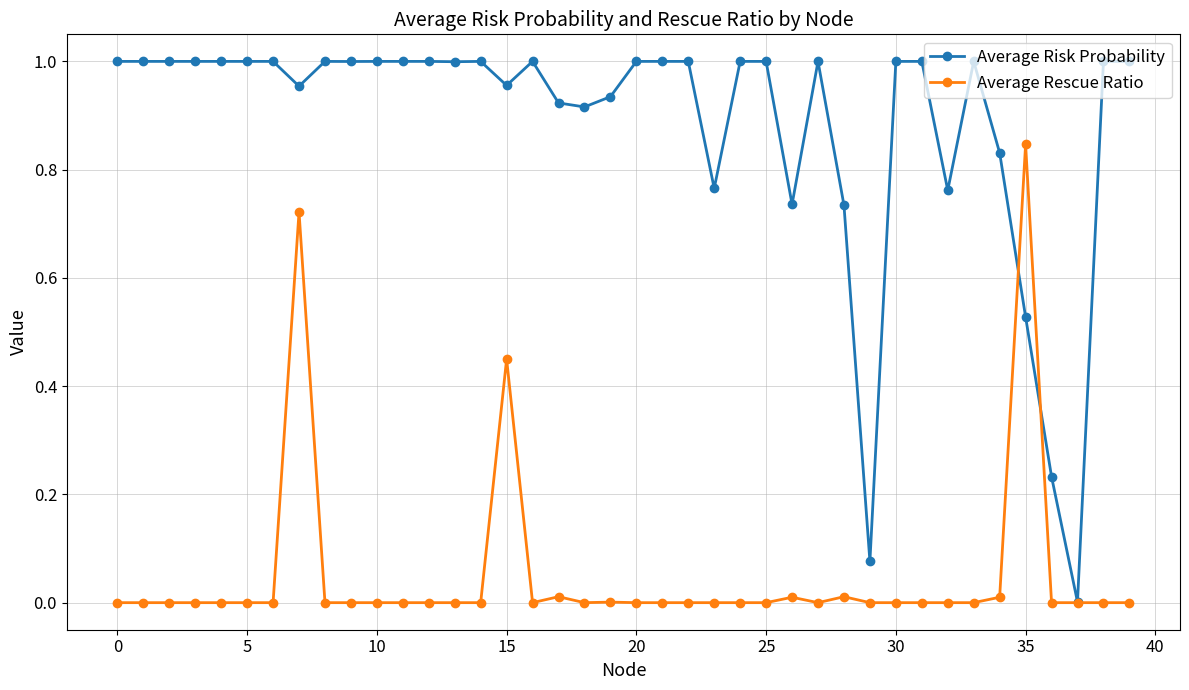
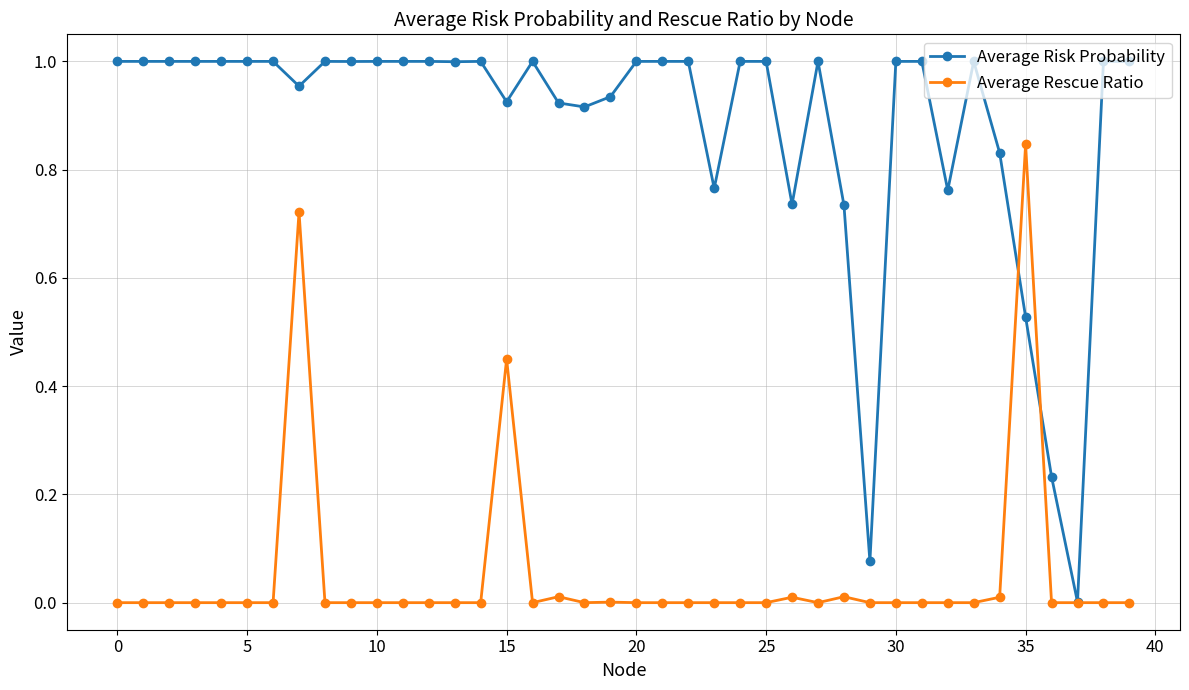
Average Risk Probability, 15: 0.96 -> 0.93
